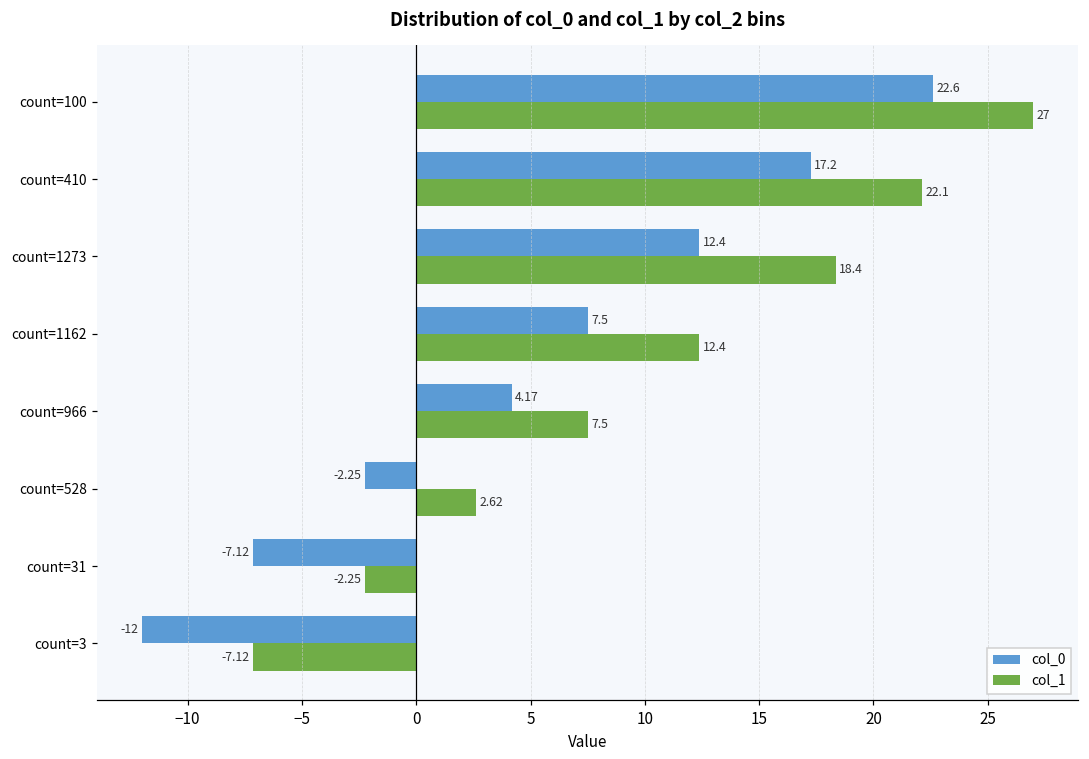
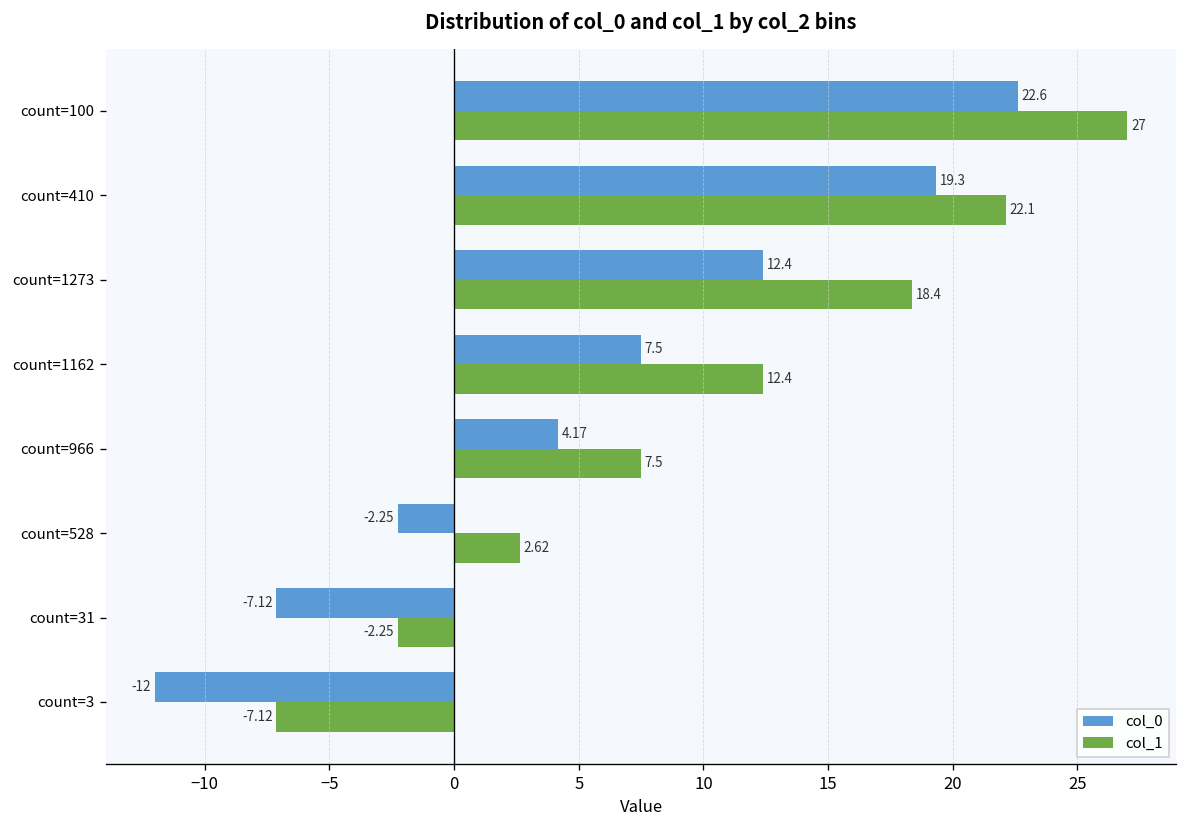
col_0, count=410: 17.2 -> 19.3
